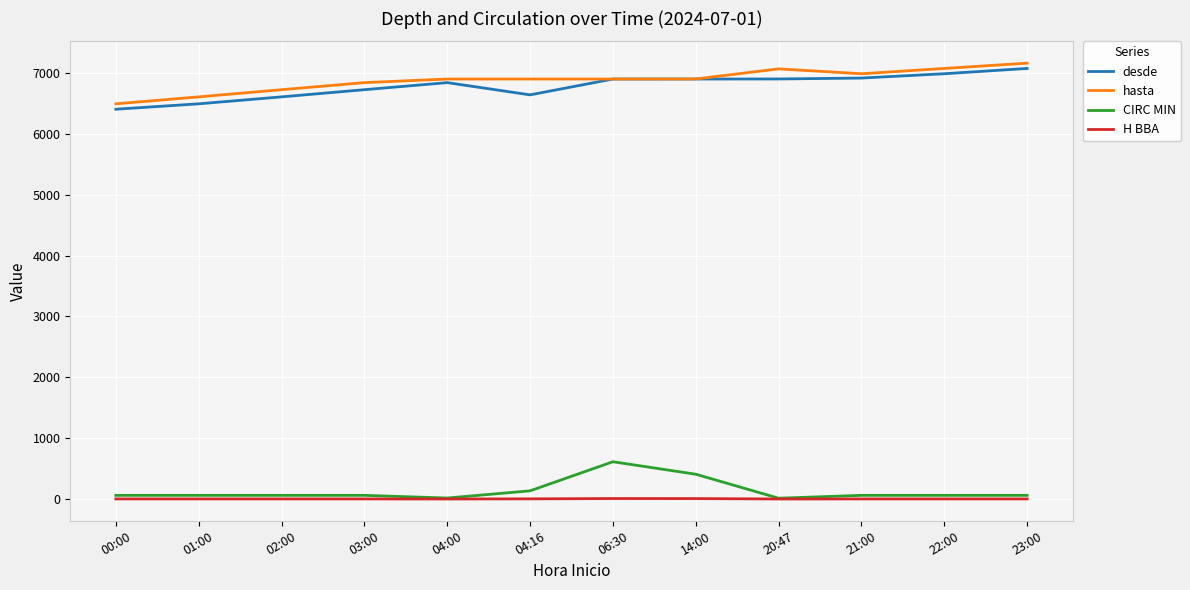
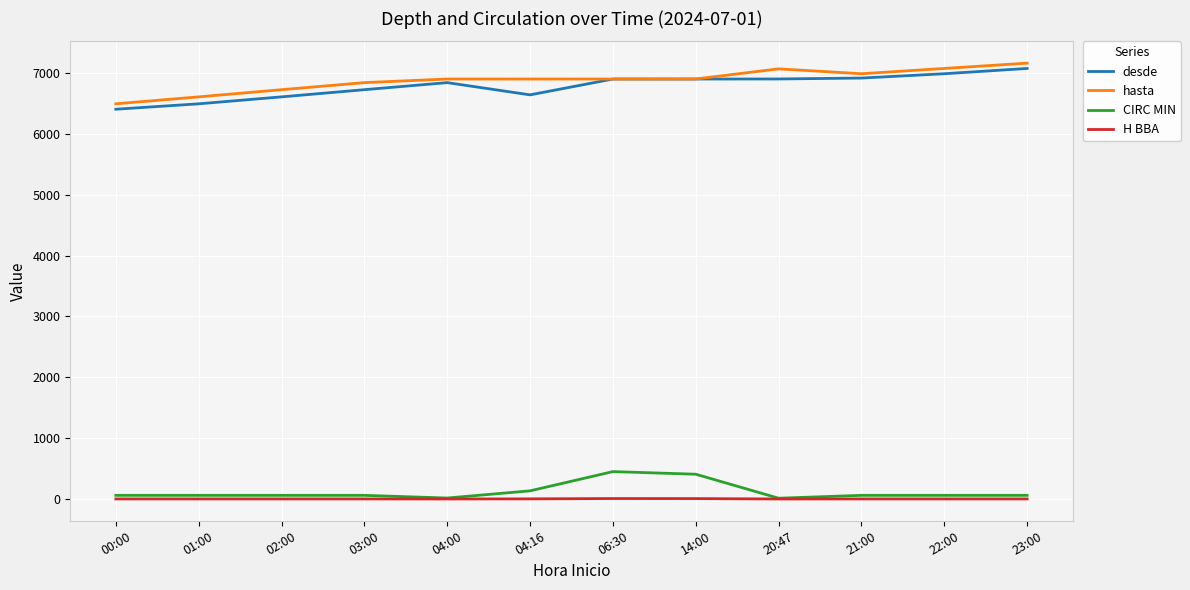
CIRC MIN, 06:30: 600 -> 500
